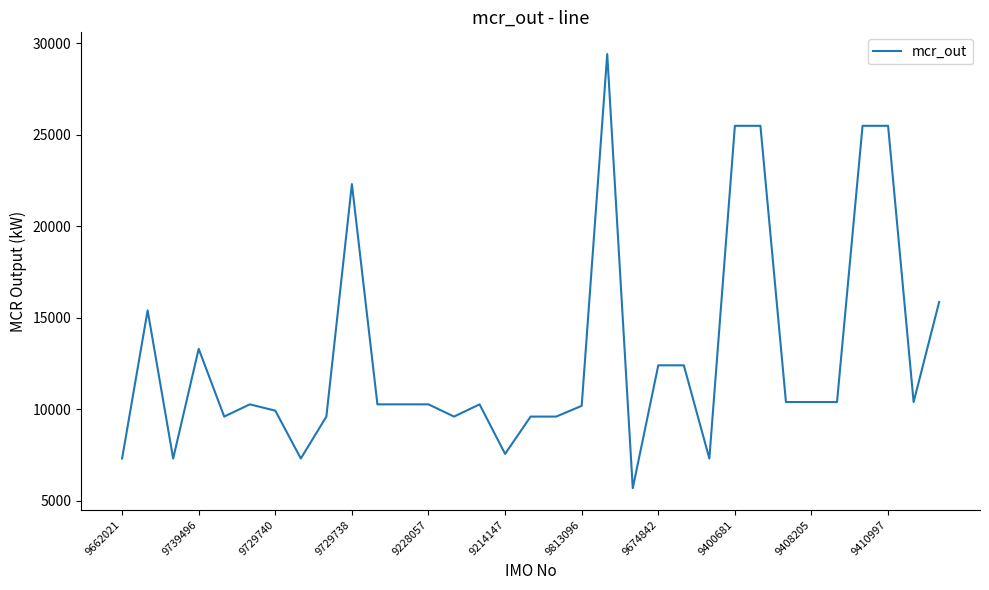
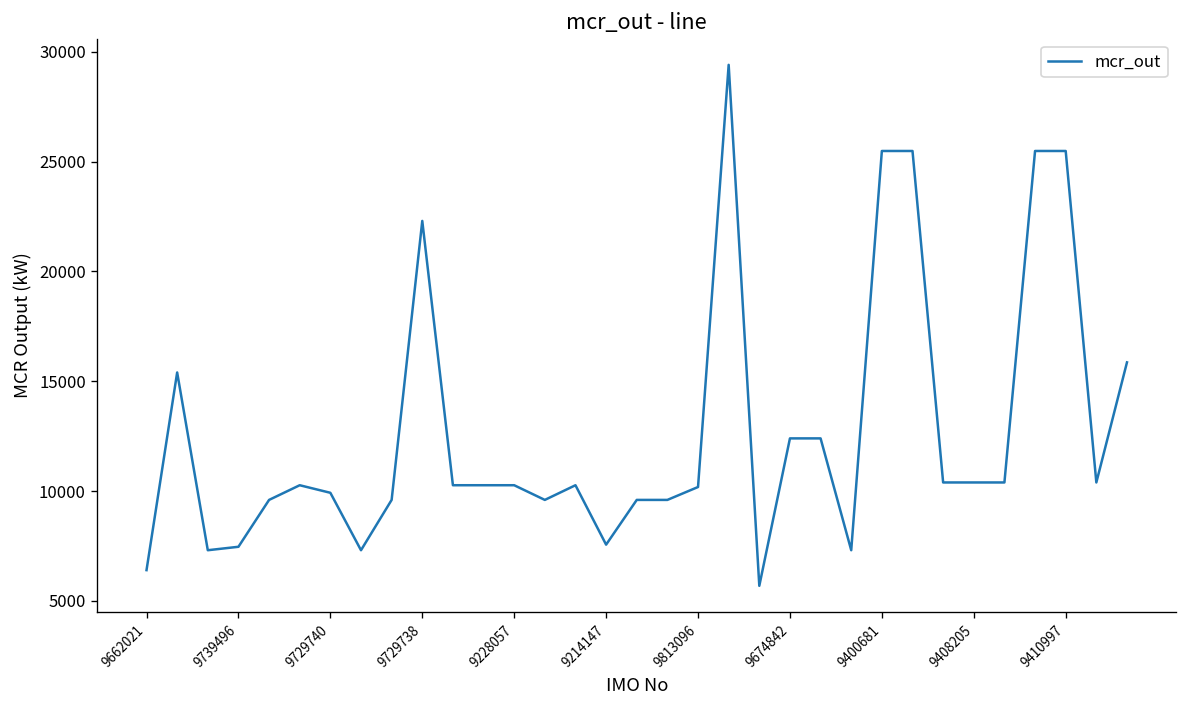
9662021: 7300 -> 6400
9739496: 13300 -> 7500
